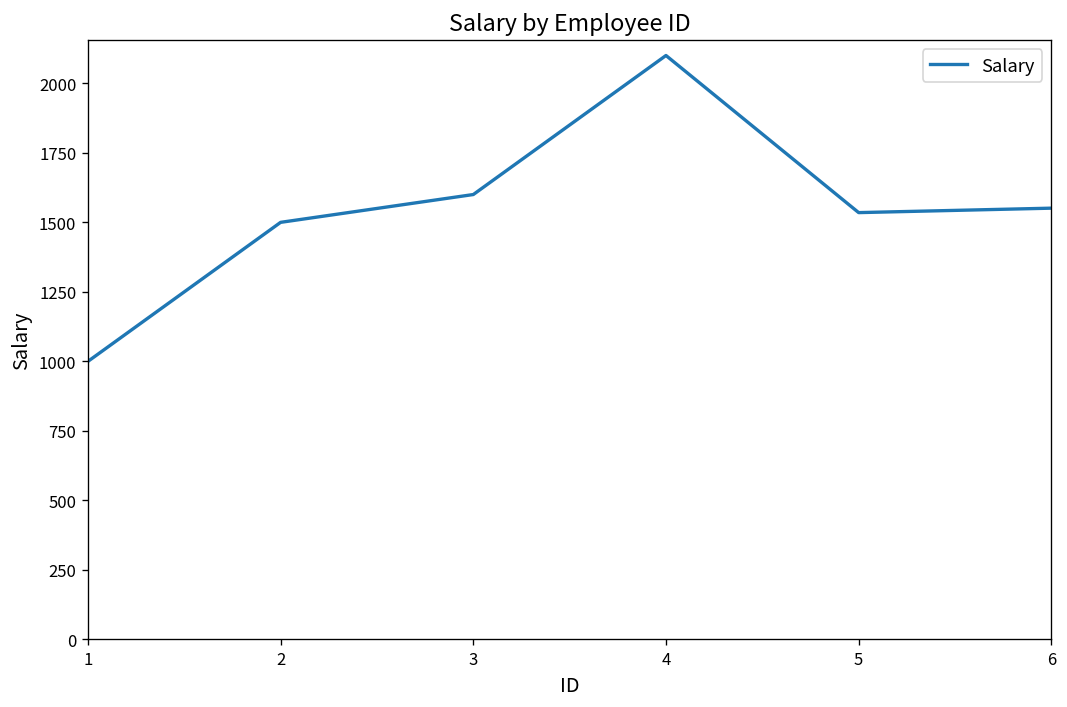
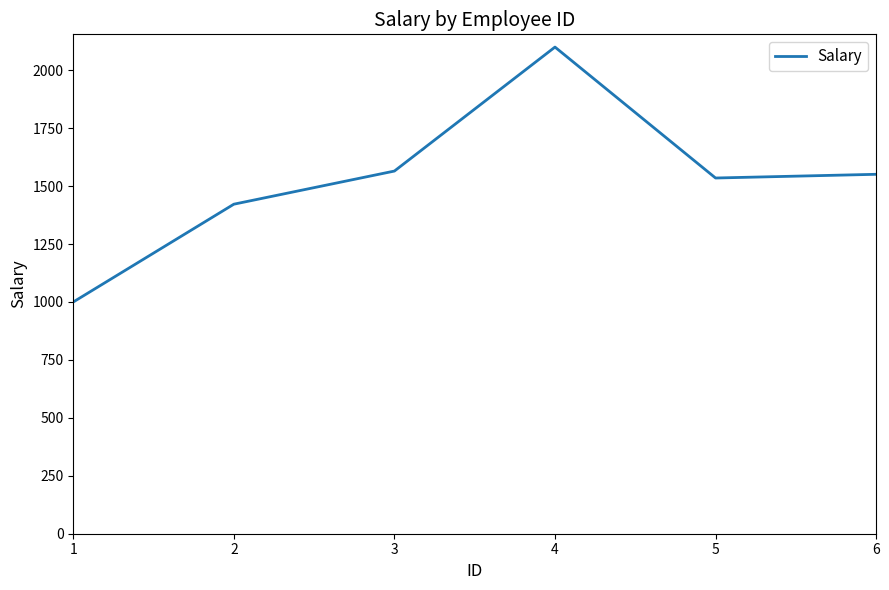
2: 1500 -> 1420
3: 1600 -> 1570
